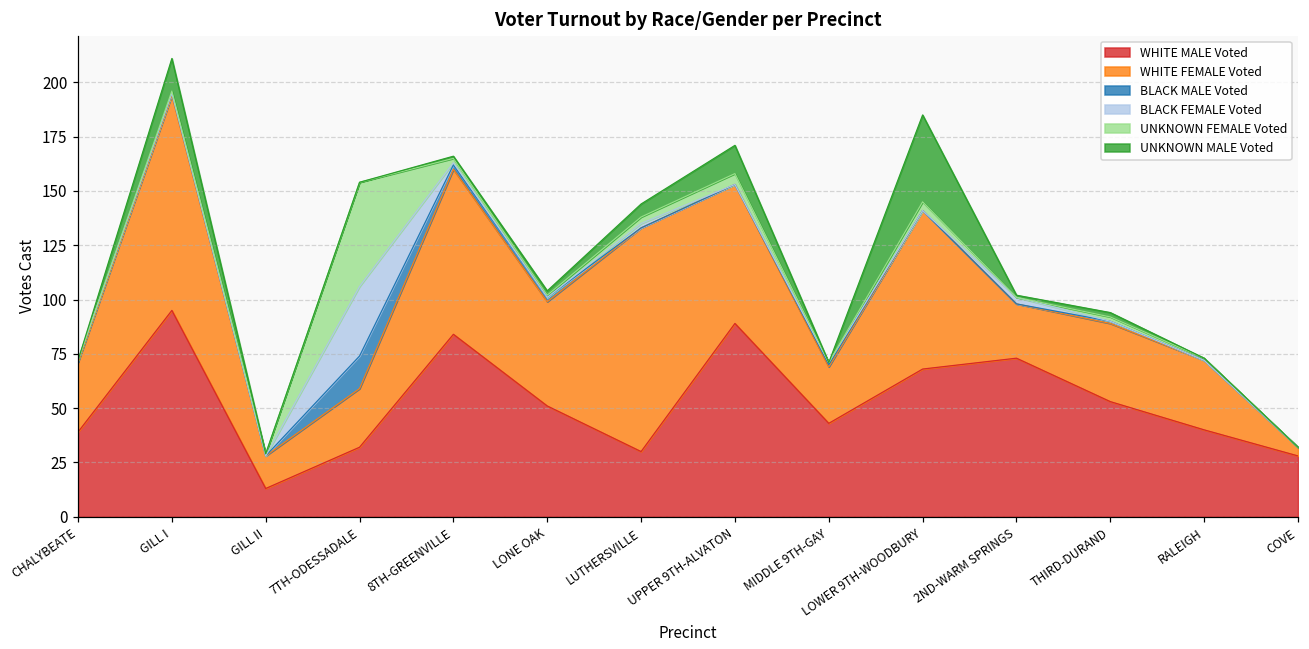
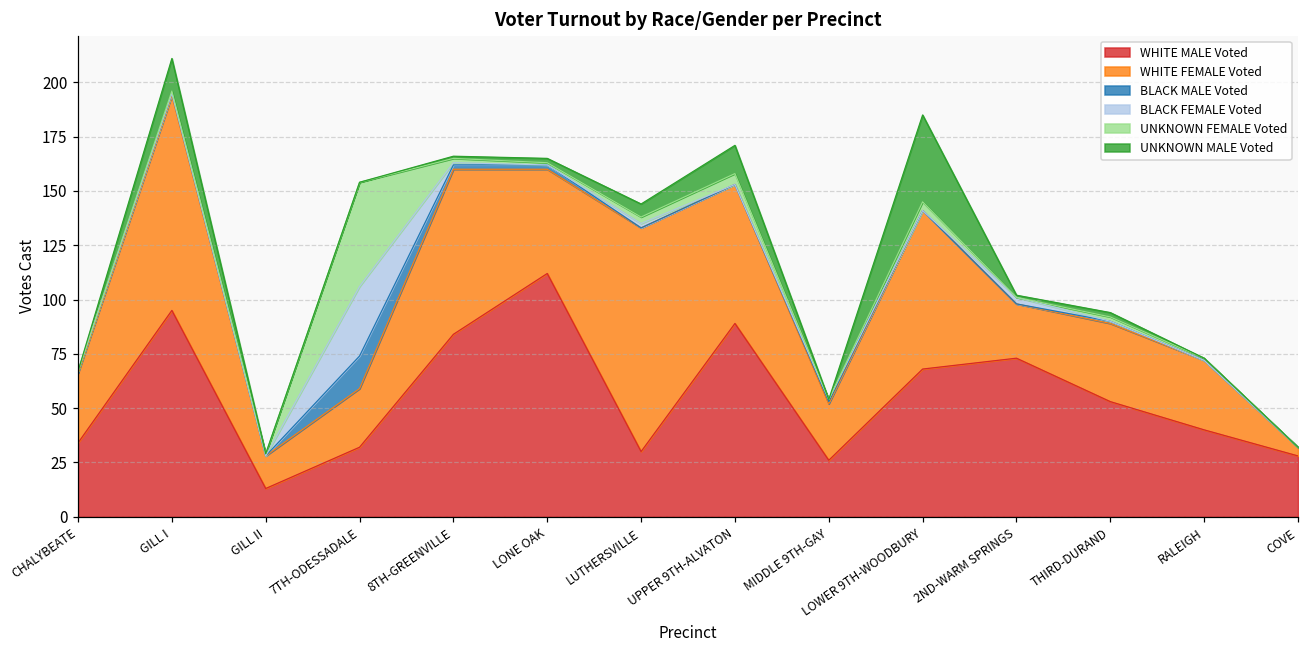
WHITE MALE Voted, CHALYBEATE: 39 -> 34
WHITE MALE Voted, LONE OAK: 51 -> 112
WHITE MALE Voted, MIDDLE 9TH-GAY: 43 -> 26
